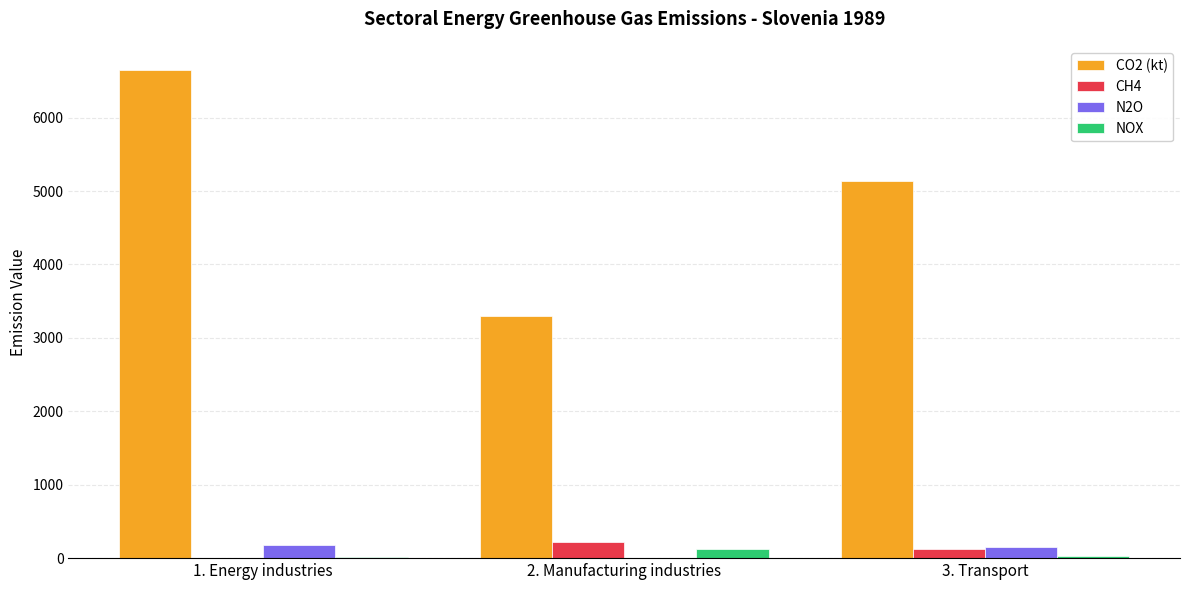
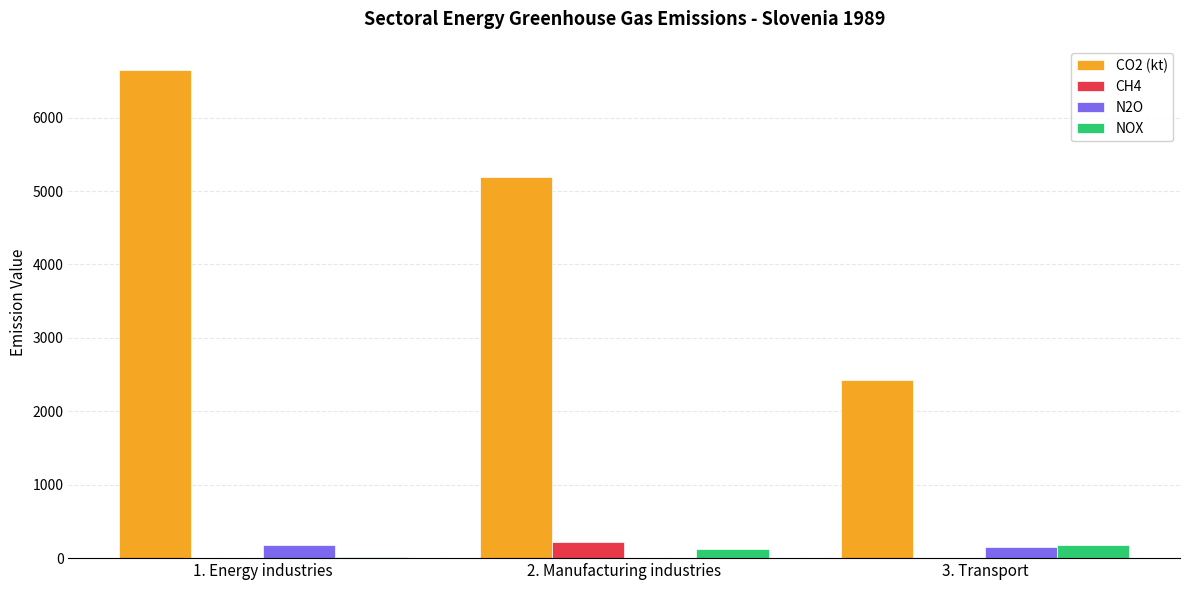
CO2 (kt), 2. Manufacturing industries: 3300 -> 5200
CO2 (kt), 3. Transport: 5100 -> 2400
CH4, 3. Transport: 100 -> 0
NOX, 3. Transport: 0 -> 200
